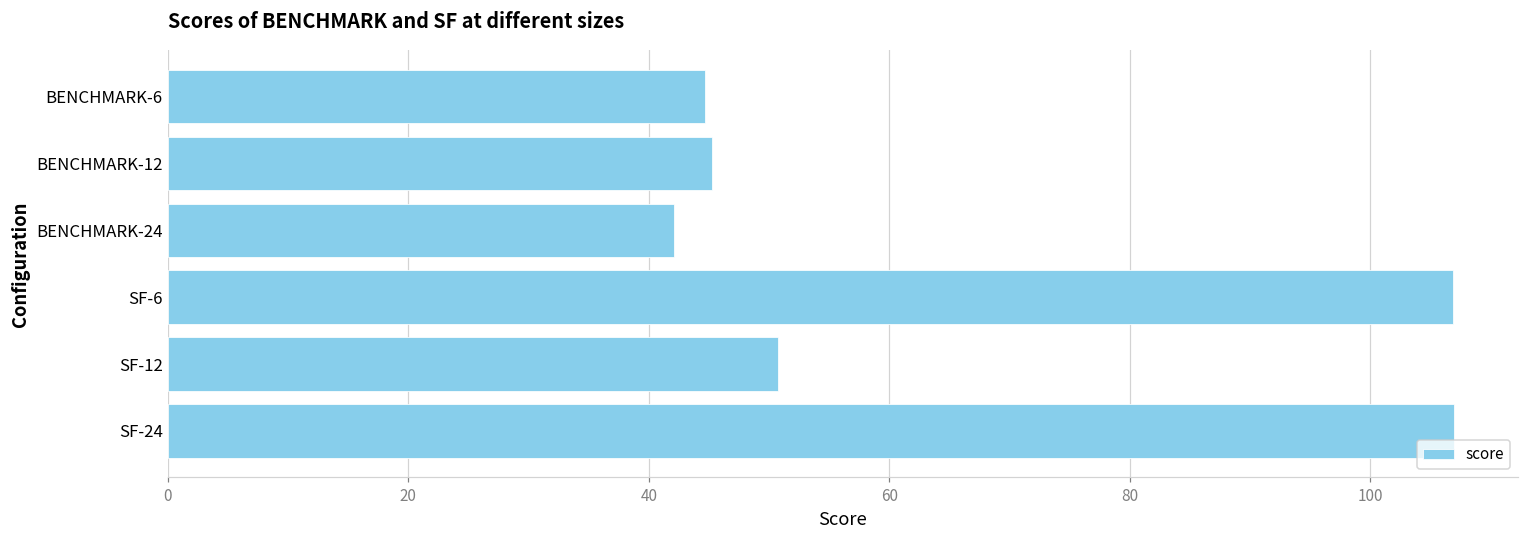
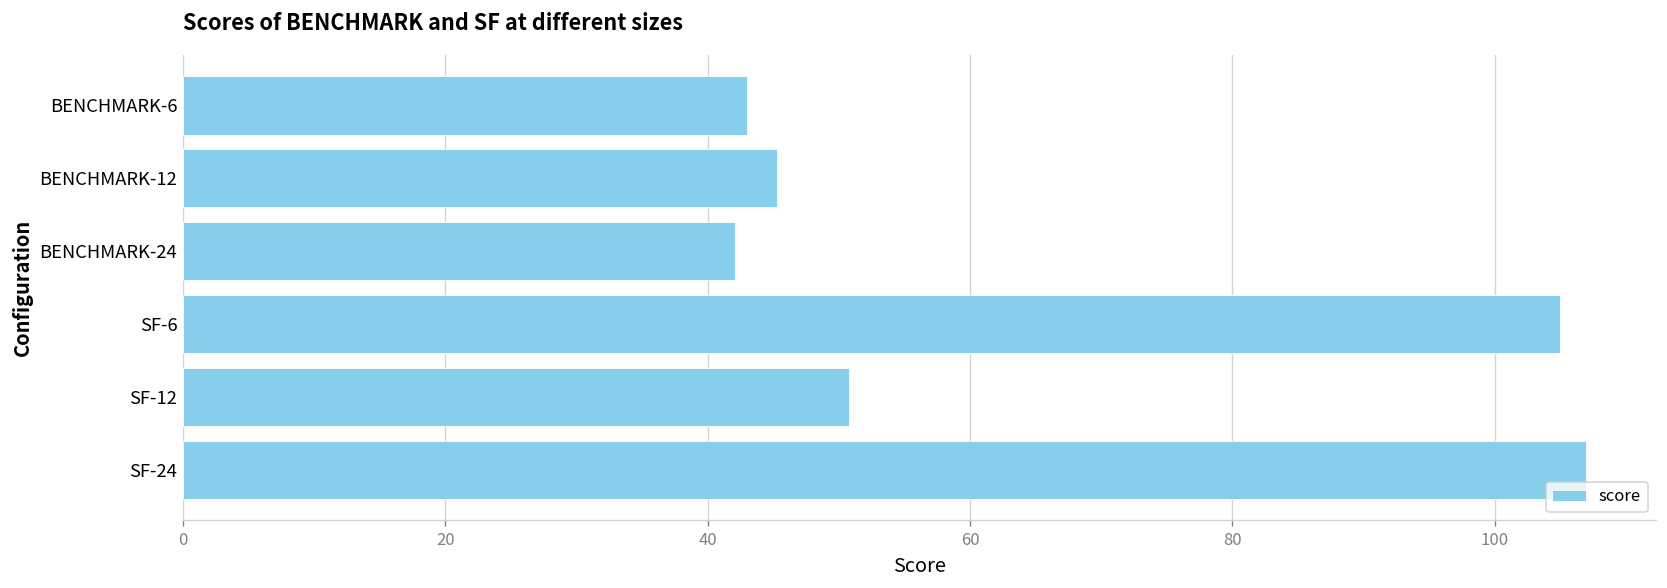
BENCHMARK-6: 44.7 -> 43.0
SF-6: 106.9 -> 105.0
